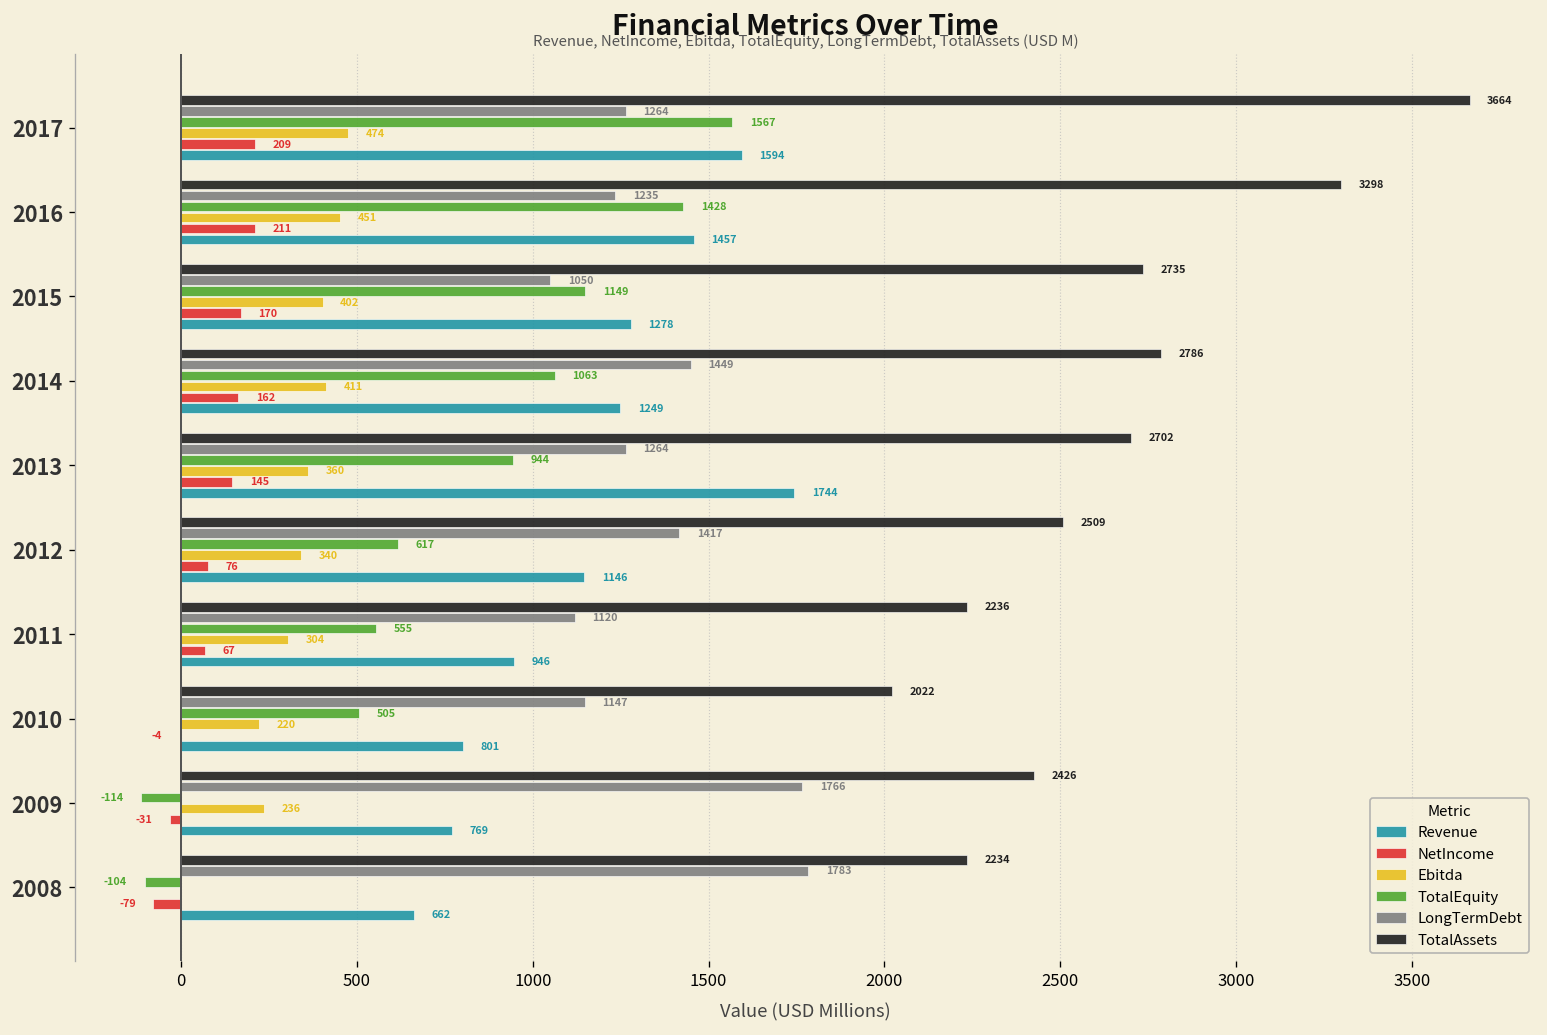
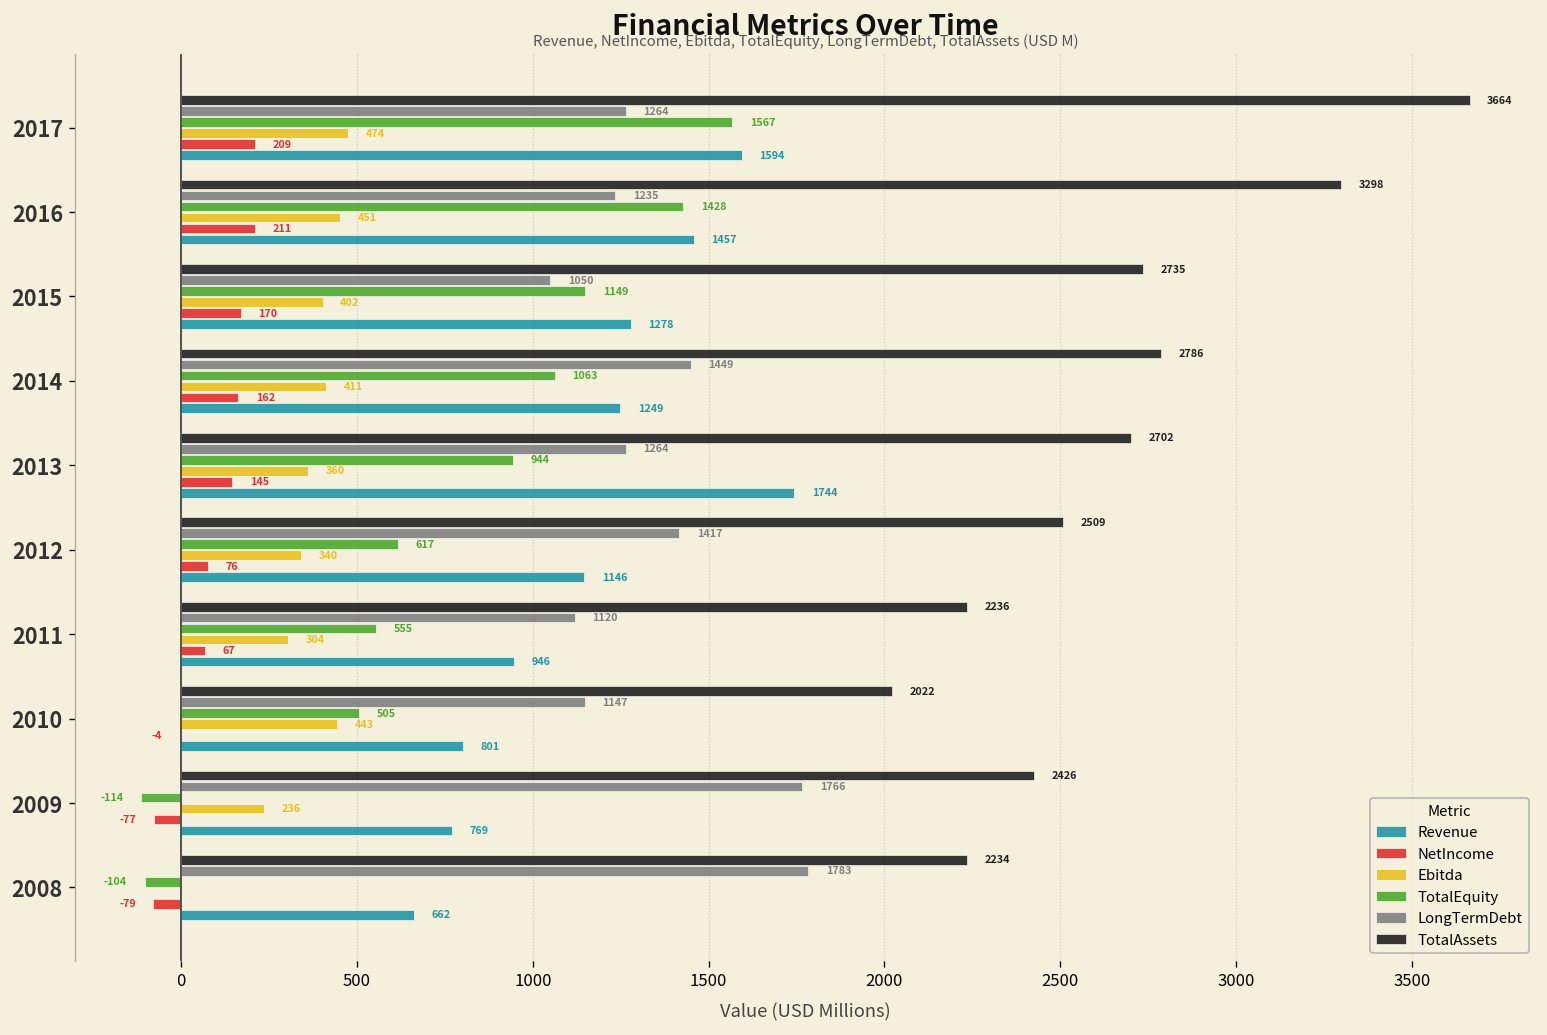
Ebitda, 2010: 220 -> 443
NetIncome, 2009: -31 -> -77
